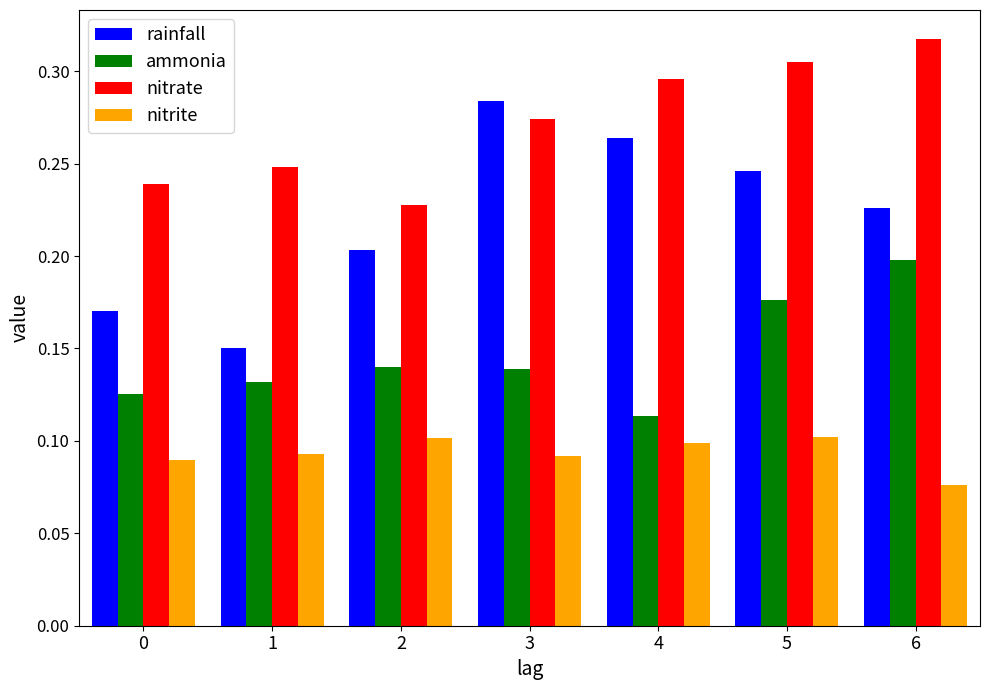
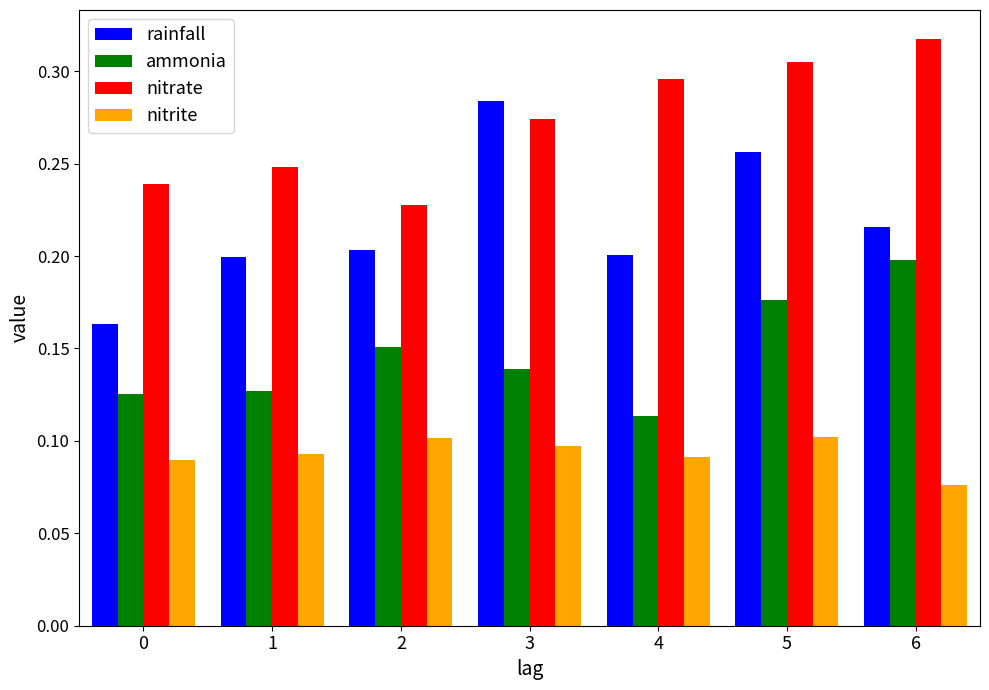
rainfall, 0: 0.170 -> 0.163
rainfall, 1: 0.150 -> 0.200
ammonia, 1: 0.132 -> 0.127
ammonia, 2: 0.140 -> 0.151
nitrite, 3: 0.092 -> 0.097
rainfall, 4: 0.264 -> 0.201
nitrite, 4: 0.099 -> 0.091
rainfall, 5: 0.246 -> 0.256
rainfall, 6: 0.226 -> 0.216
